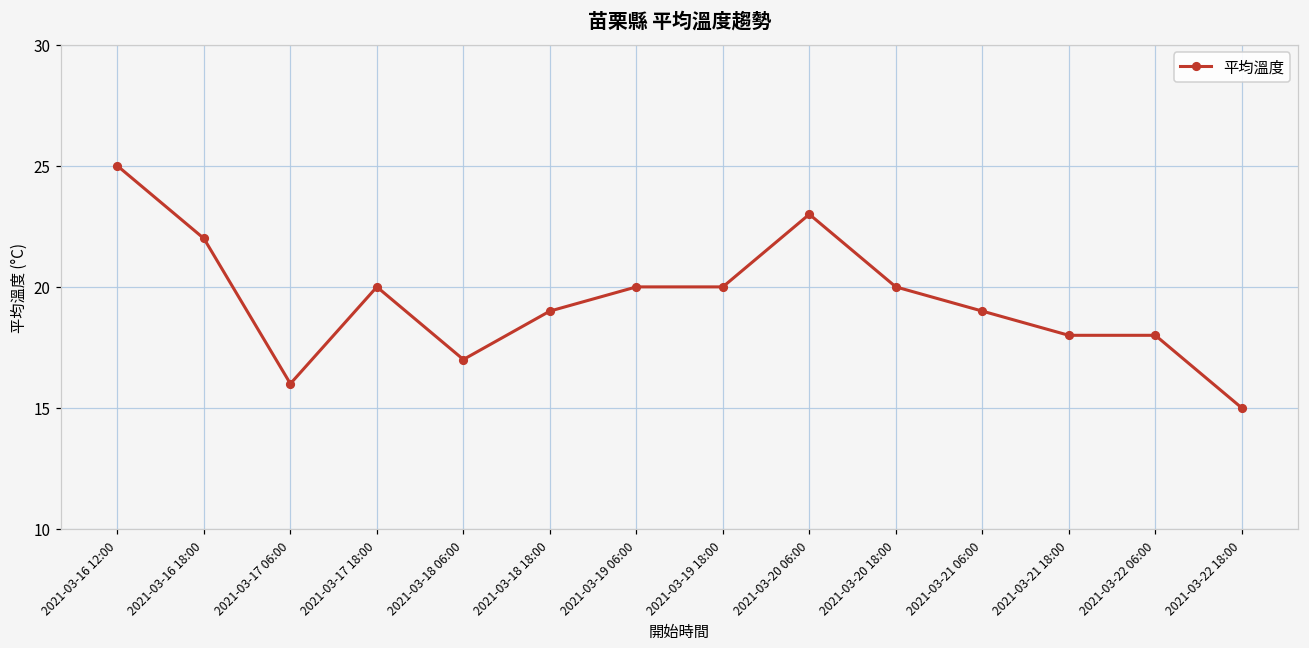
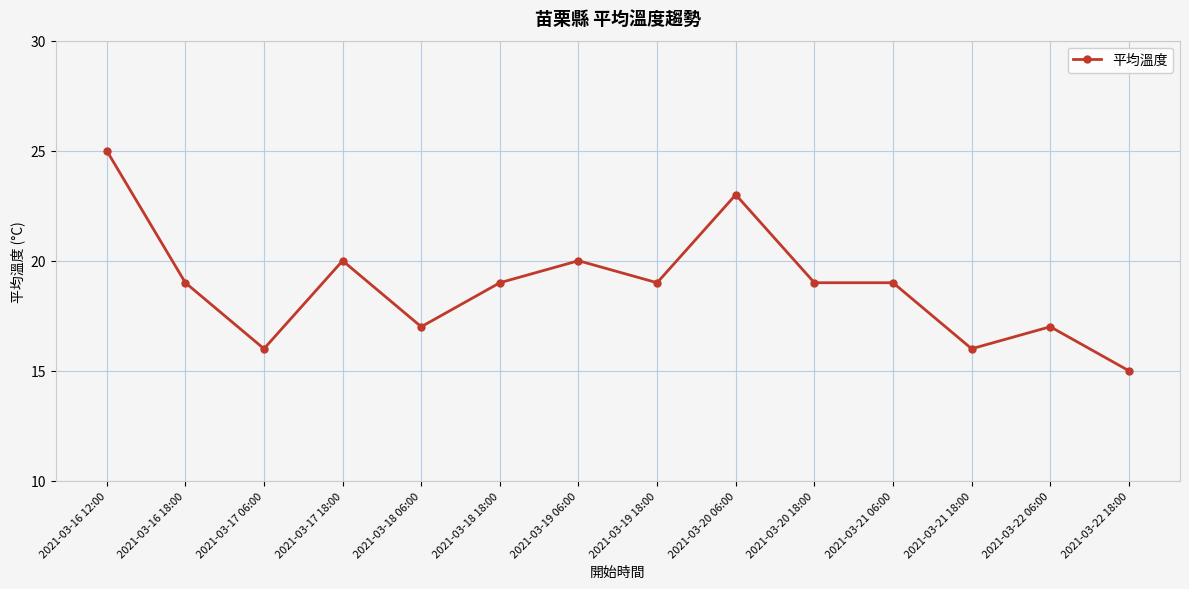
2021-03-16 18:00: 22 -> 19
2021-03-19 18:00: 20 -> 19
2021-03-20 18:00: 20 -> 19
2021-03-21 18:00: 18 -> 16
2021-03-22 06:00: 18 -> 17
